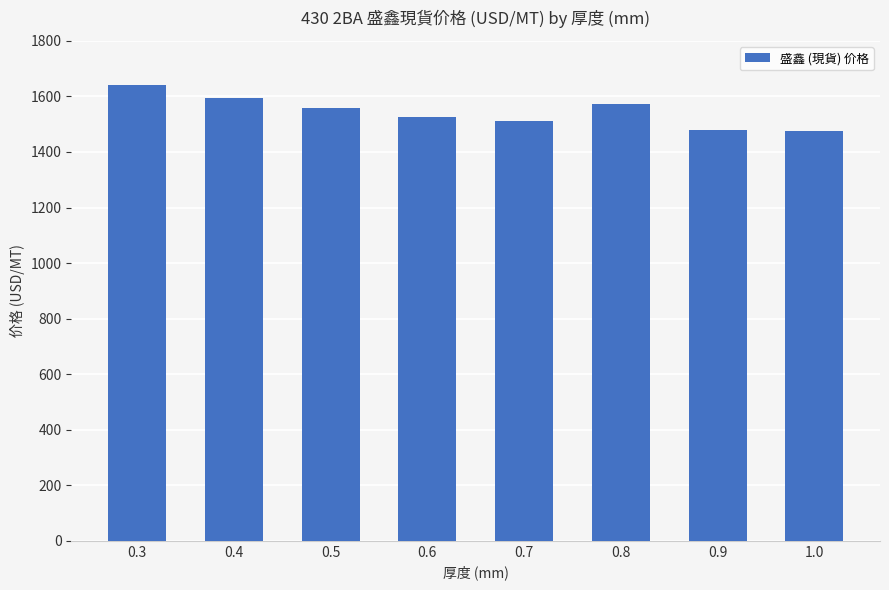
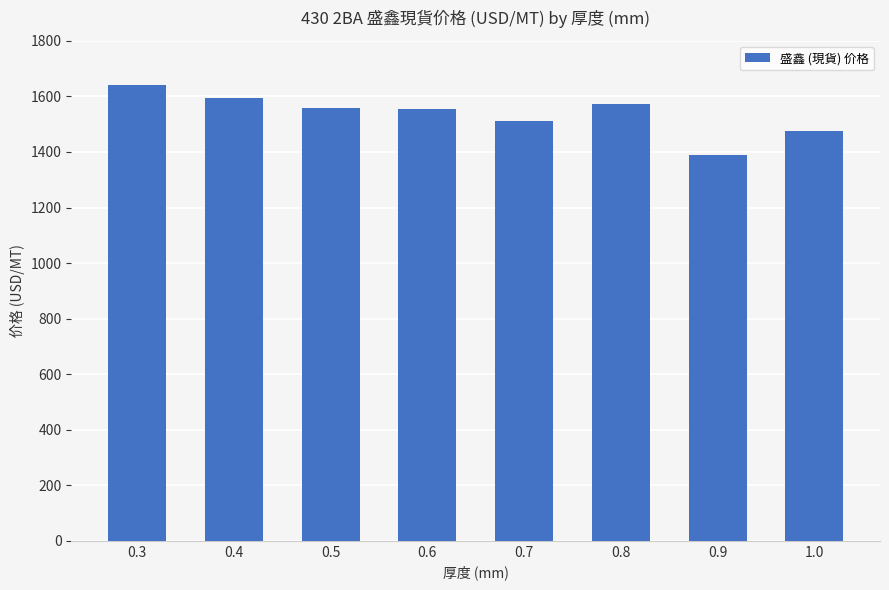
0.6: 1530 -> 1550
0.9: 1480 -> 1390
